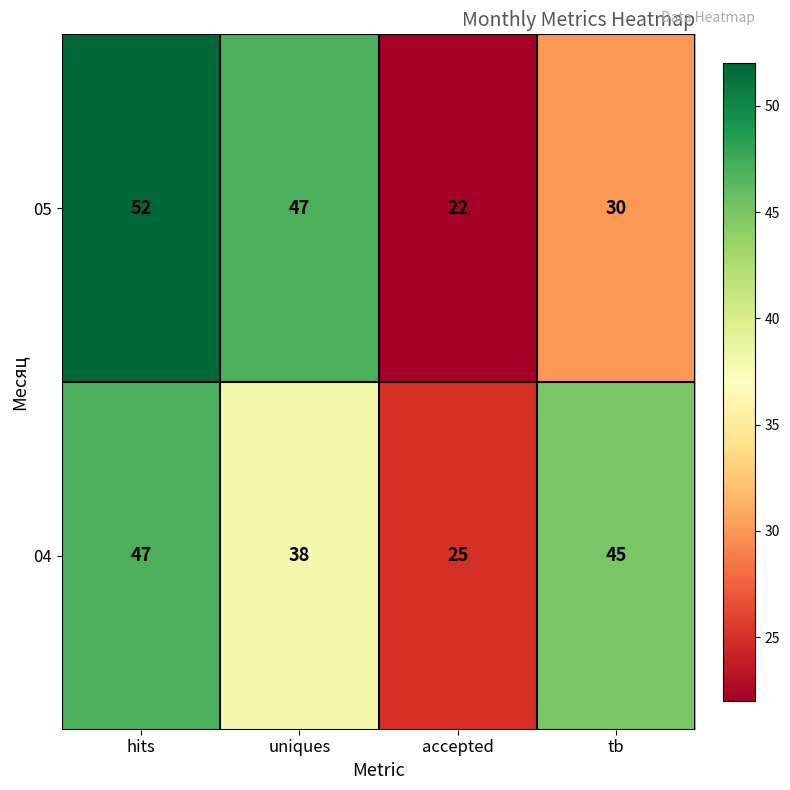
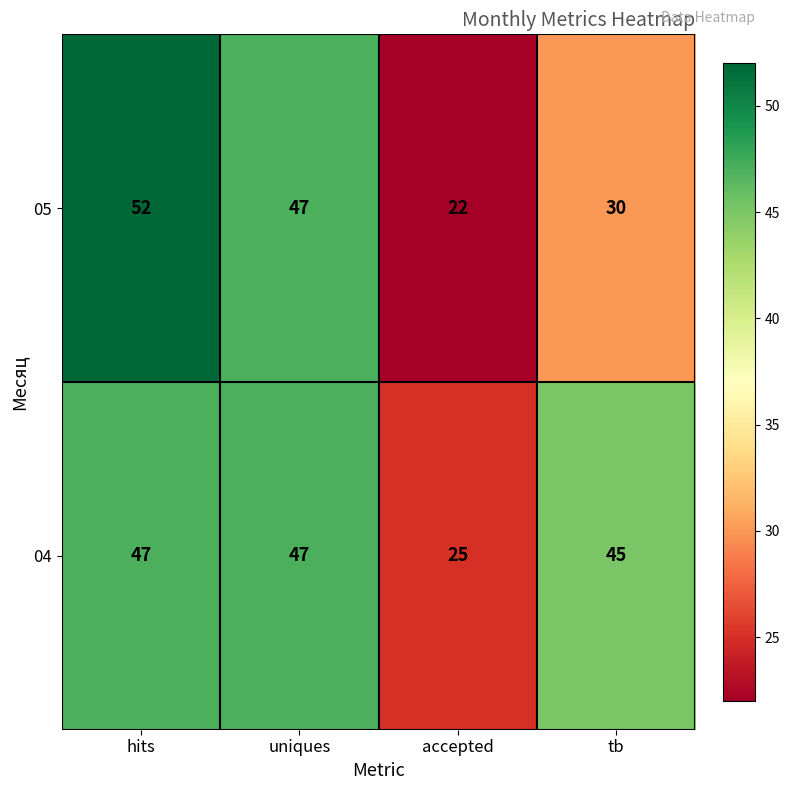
04, uniques: 38 -> 47
